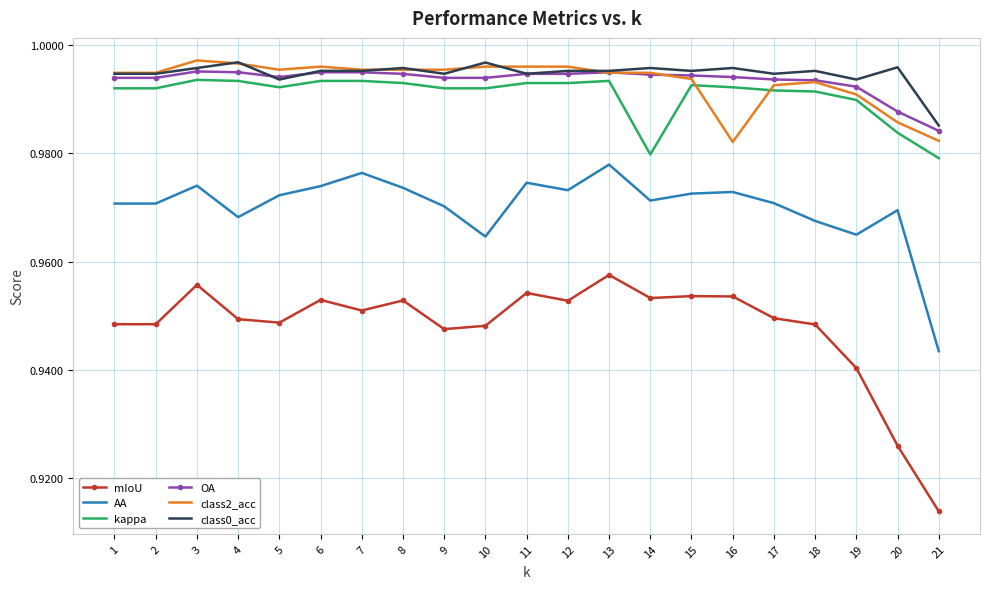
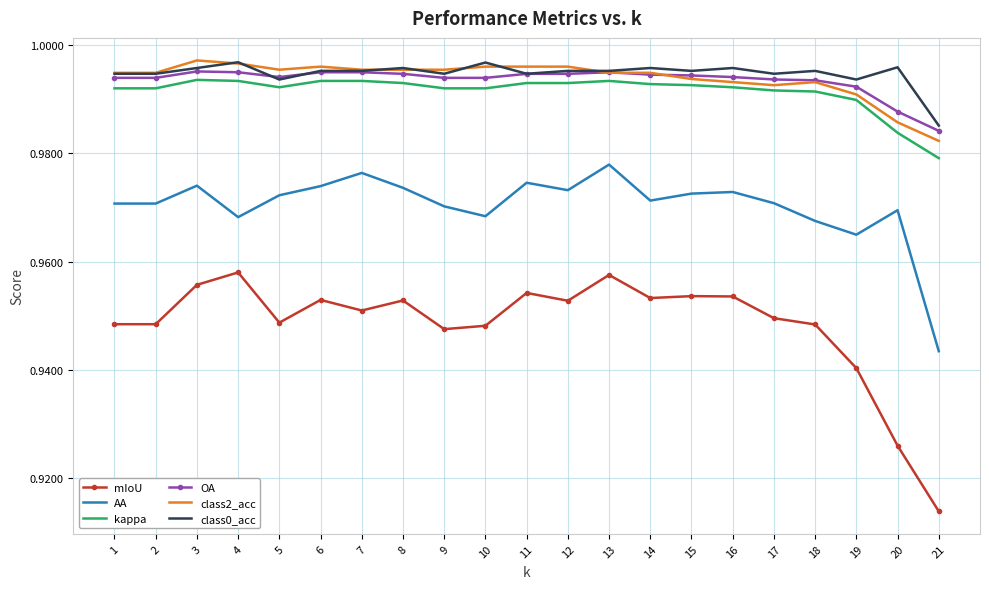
mIoU, 4: 0.949 -> 0.958
AA, 10: 0.965 -> 0.968
kappa, 14: 0.980 -> 0.993
class2_acc, 16: 0.982 -> 0.993
